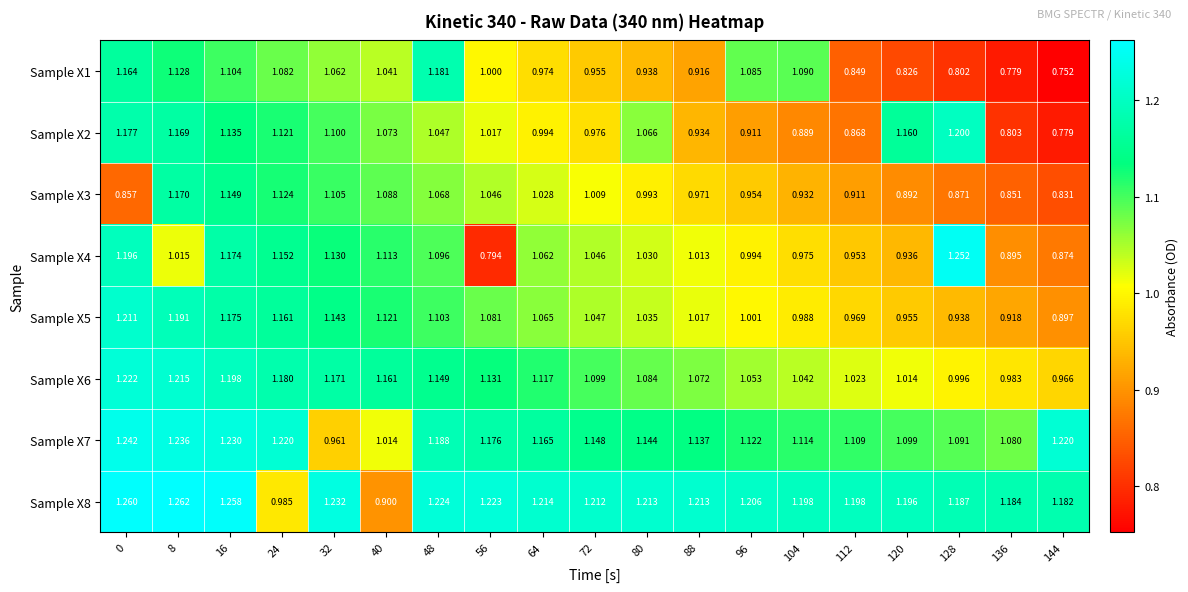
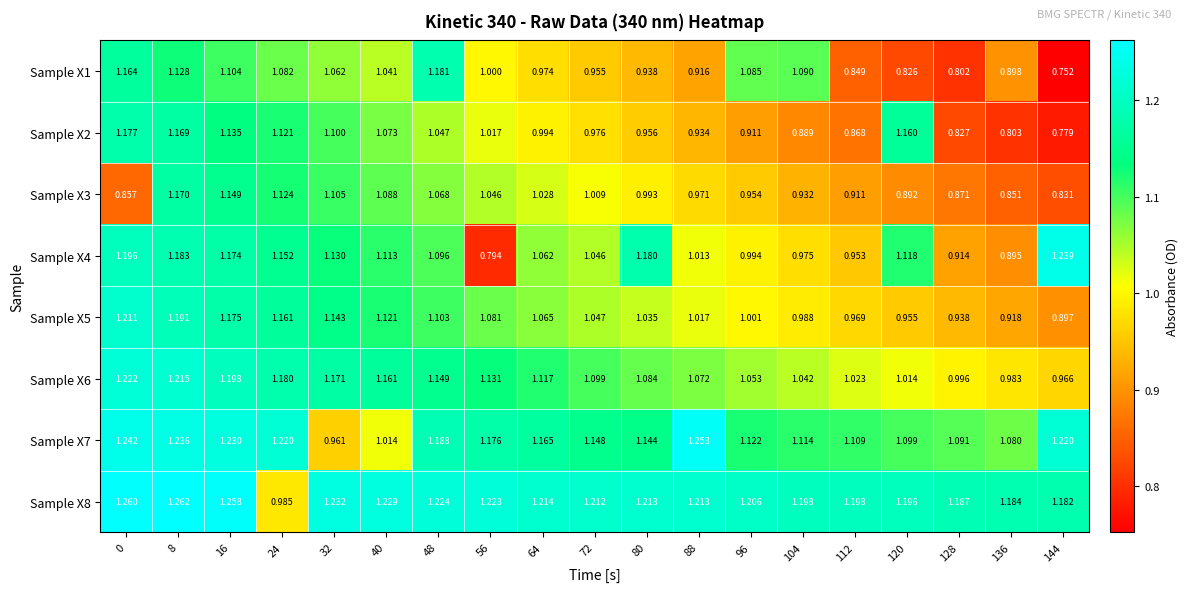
Sample X1, 136: 0.779 -> 0.898
Sample X2, 80: 1.066 -> 0.956
Sample X2, 128: 1.200 -> 0.827
Sample X4, 8: 1.015 -> 1.183
Sample X4, 80: 1.030 -> 1.180
Sample X4, 120: 0.936 -> 1.118
Sample X4, 128: 1.252 -> 0.914
Sample X4, 144: 0.874 -> 1.239
Sample X7, 88: 1.137 -> 1.253
Sample X8, 40: 0.900 -> 1.229
